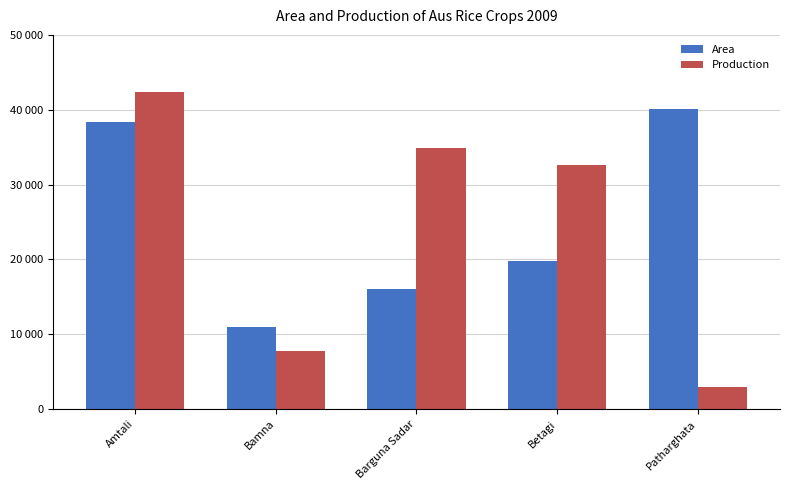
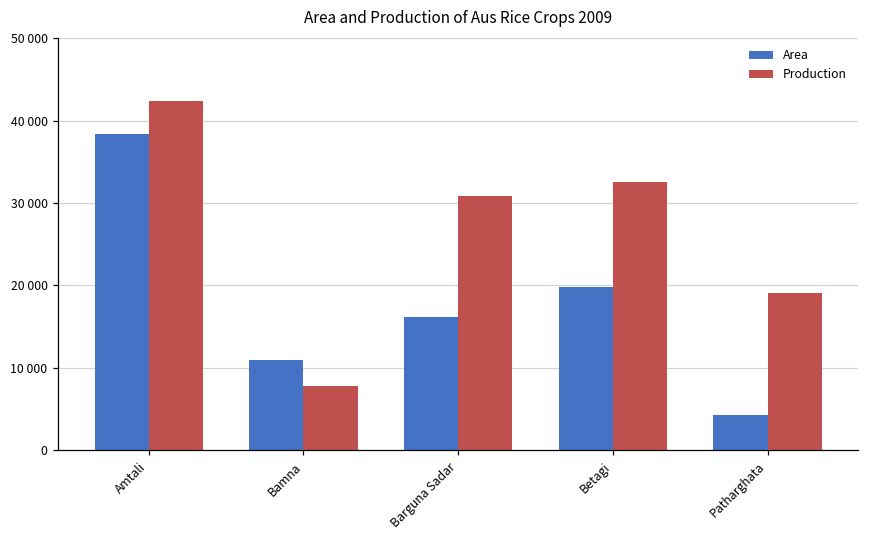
Production, Barguna Sadar: 35000 -> 31000
Area, Patharghata: 40000 -> 4000
Production, Patharghata: 3000 -> 19000
